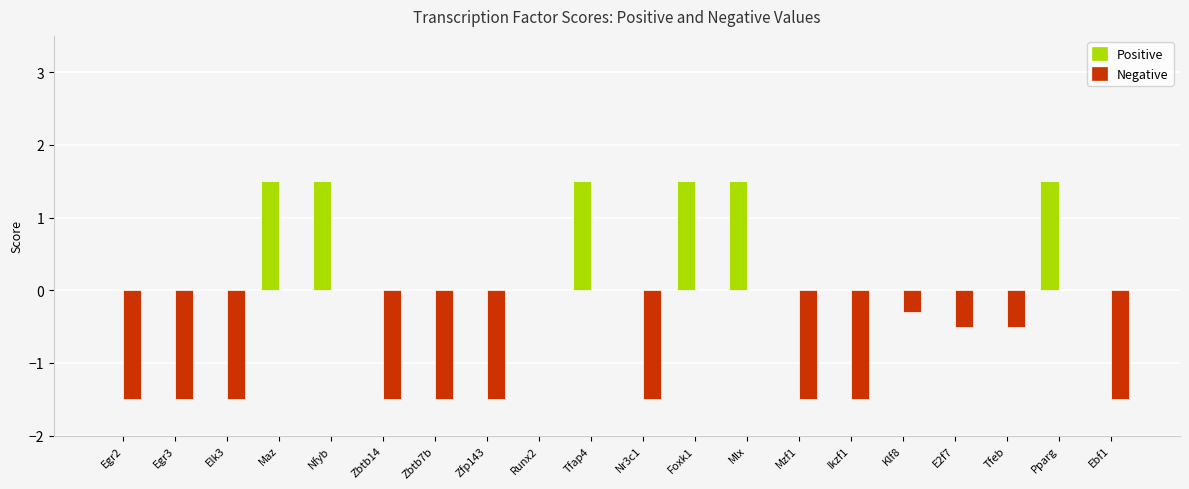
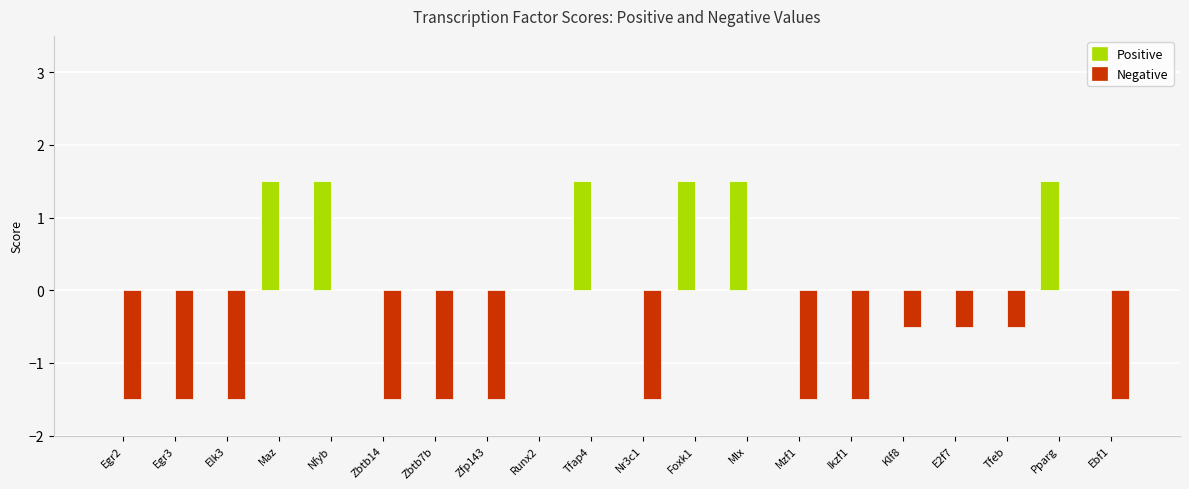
Negative, Klf8: -0.3 -> -0.5
